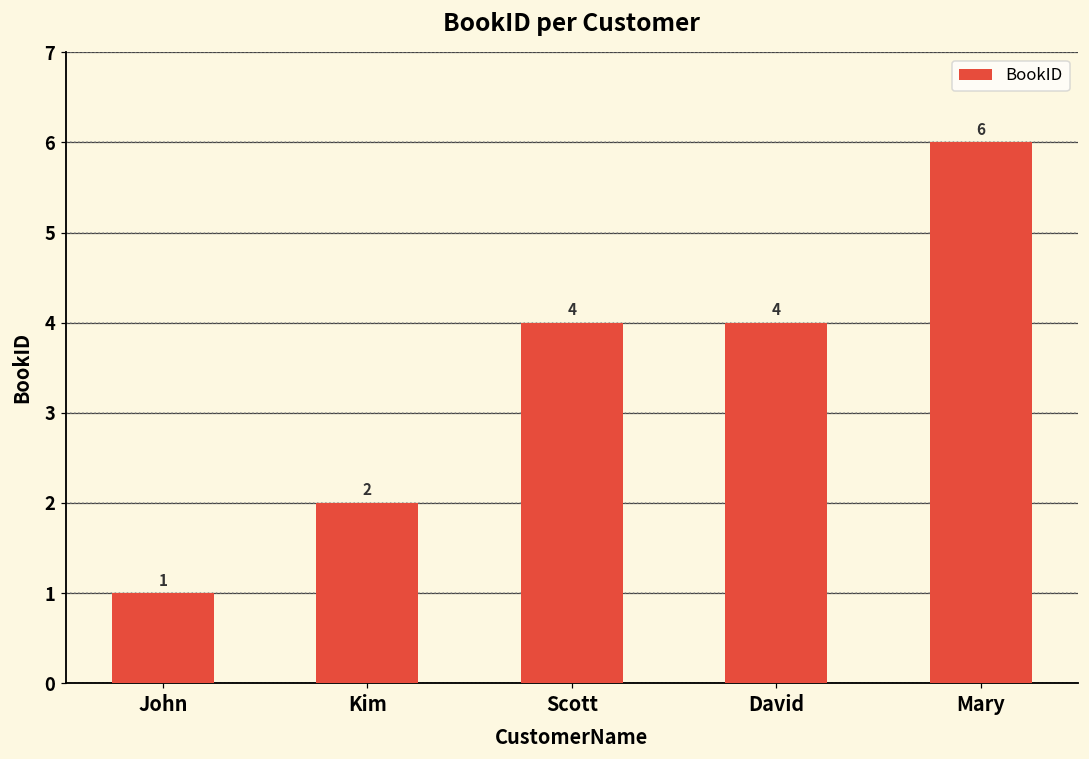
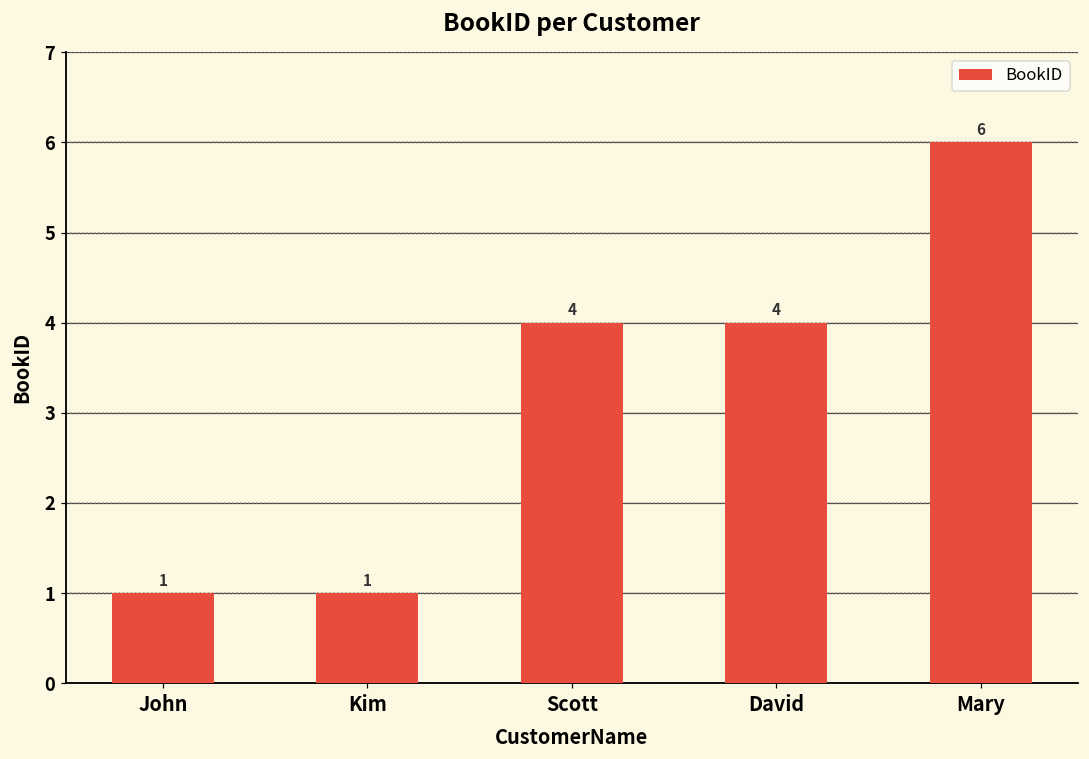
Kim: 2 -> 1
